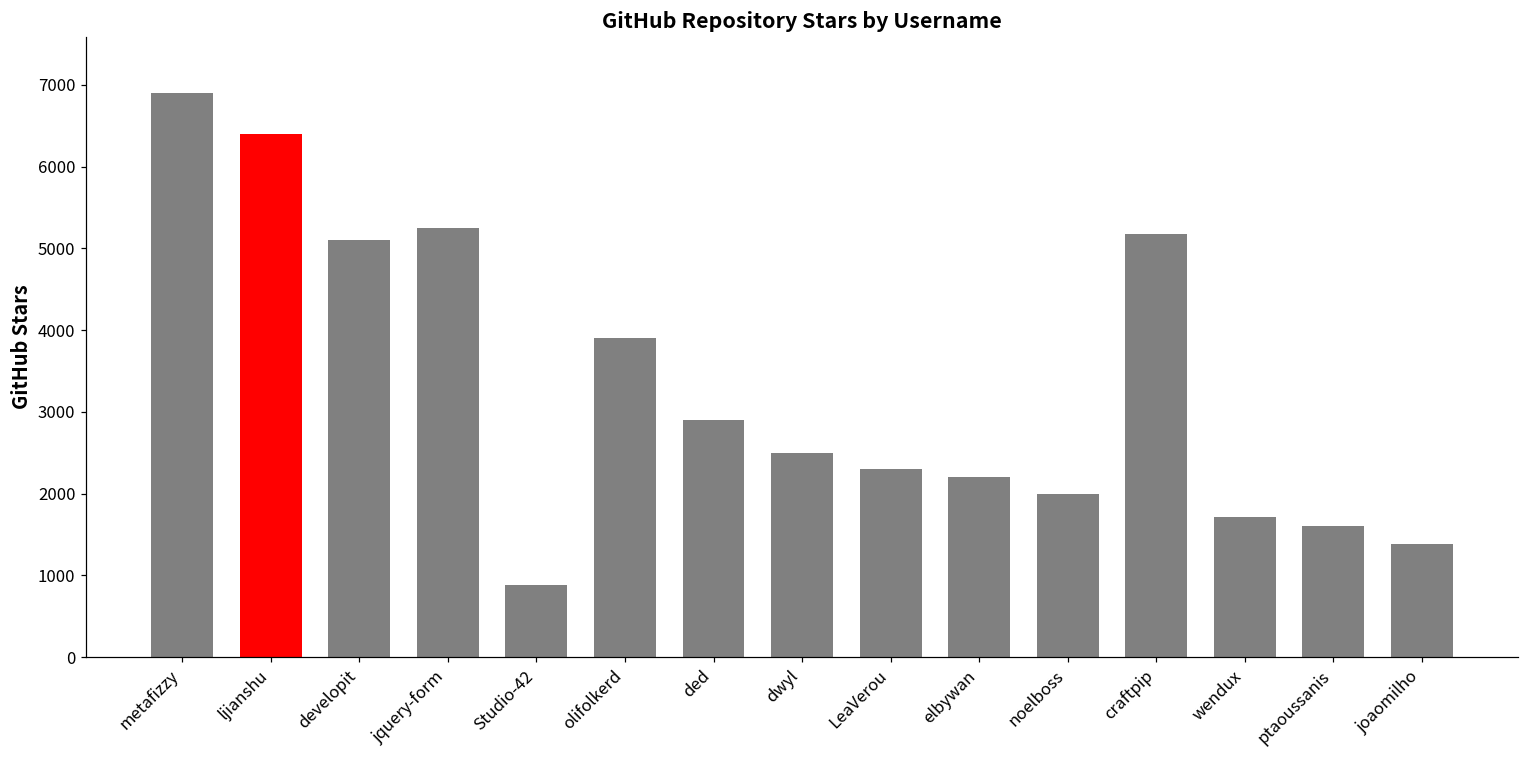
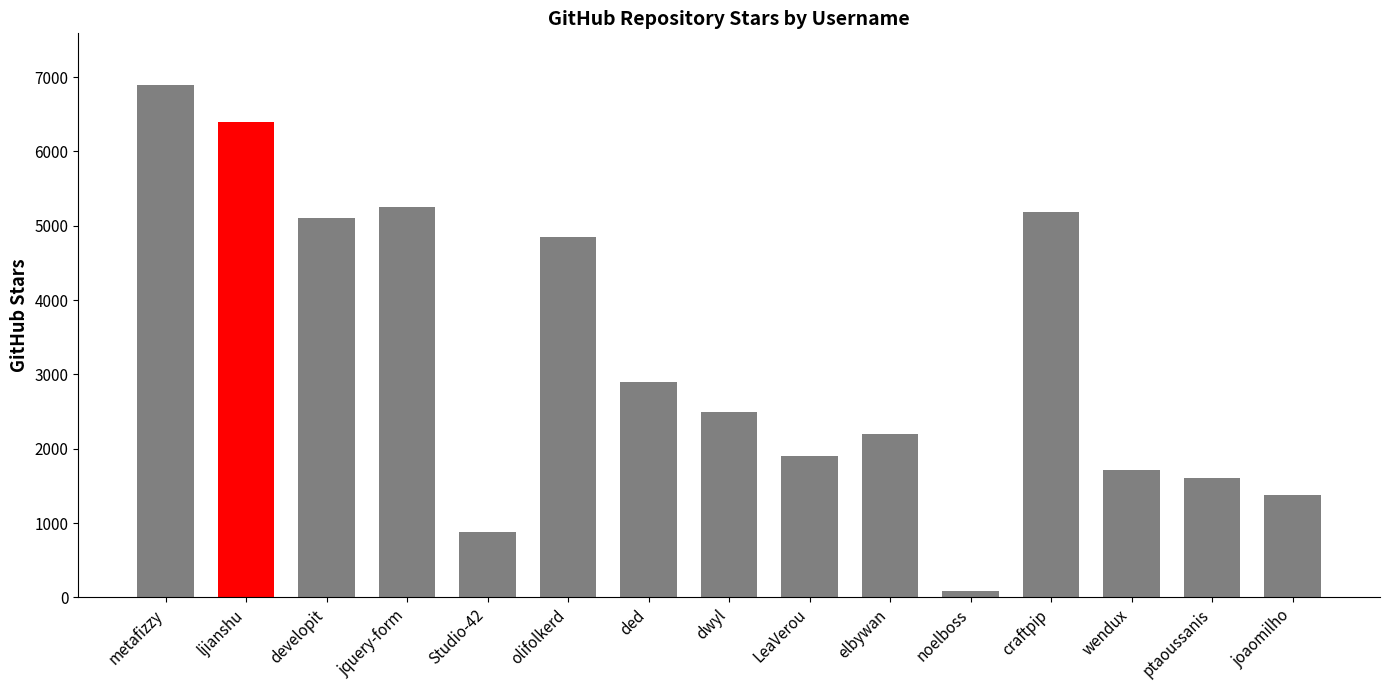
olifolkerd: 3900 -> 4800
LeaVerou: 2300 -> 1900
noelboss: 2000 -> 100
